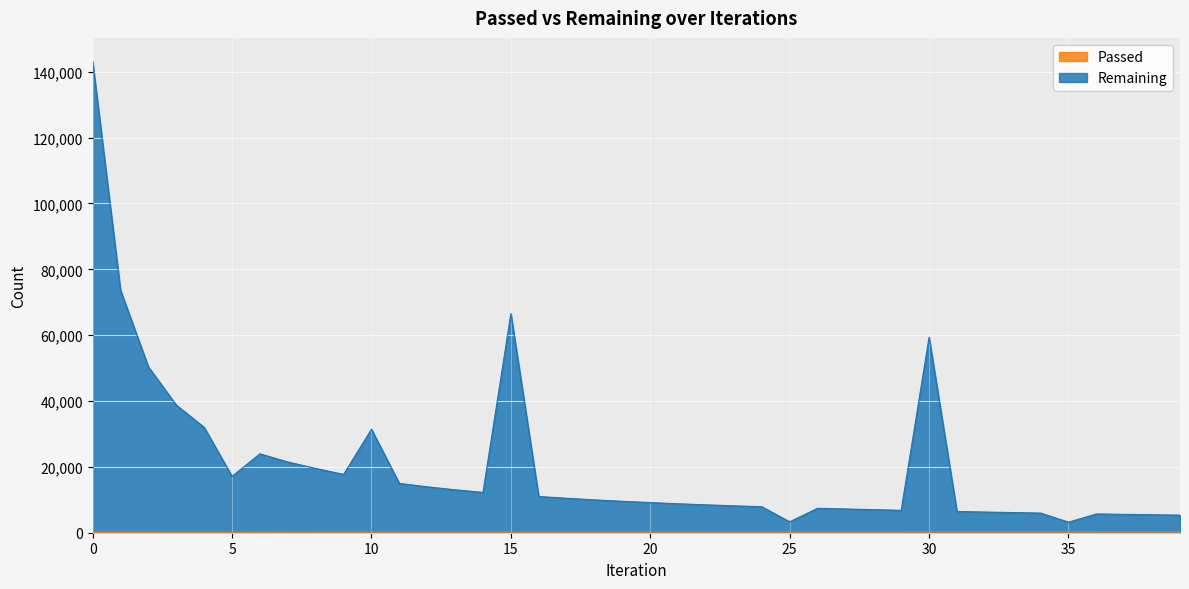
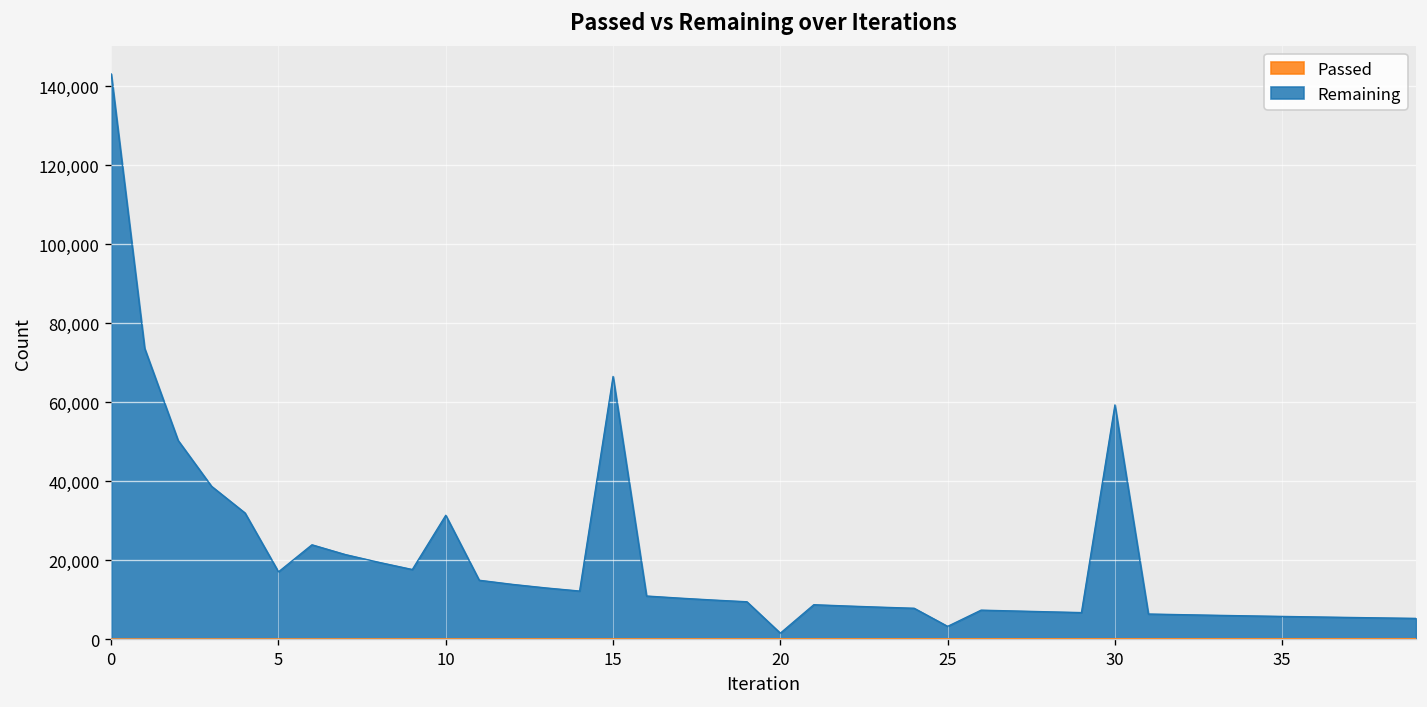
Remaining, 20: 9,000 -> 1,000
Remaining, 35: 3,000 -> 6,000
